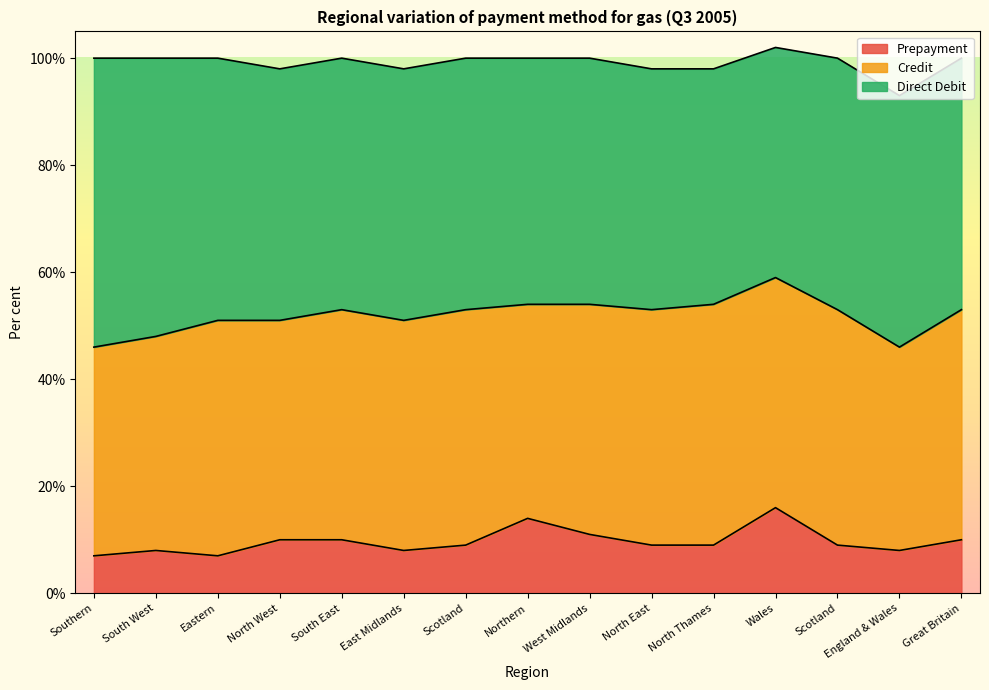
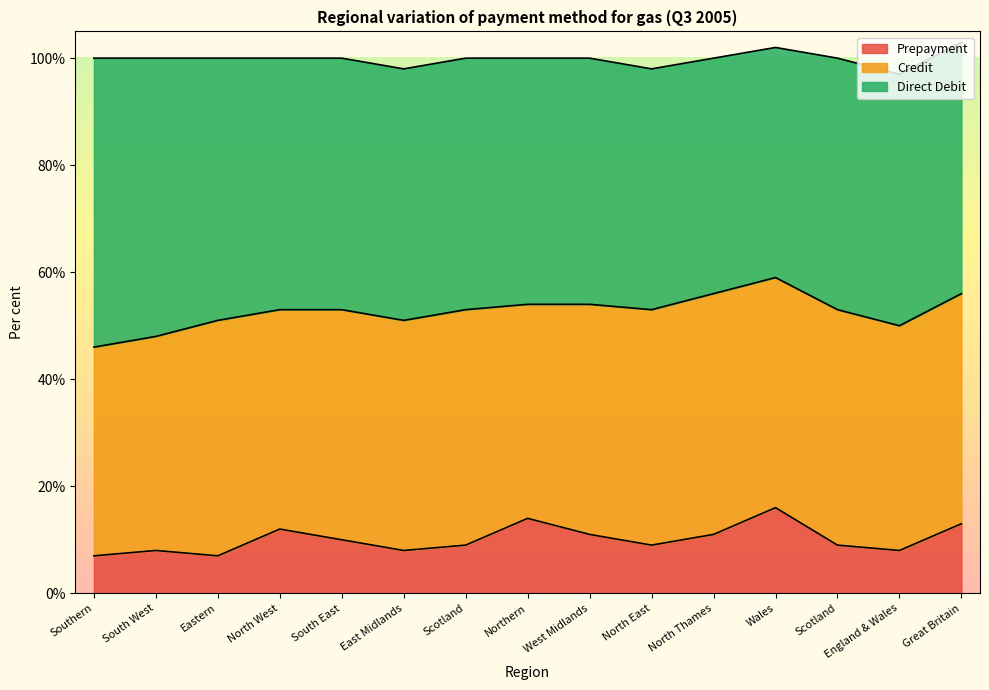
Prepayment, North West: 10% -> 12%
Prepayment, North Thames: 9% -> 11%
Credit, England & Wales: 38% -> 42%
Prepayment, Great Britain: 10% -> 13%
